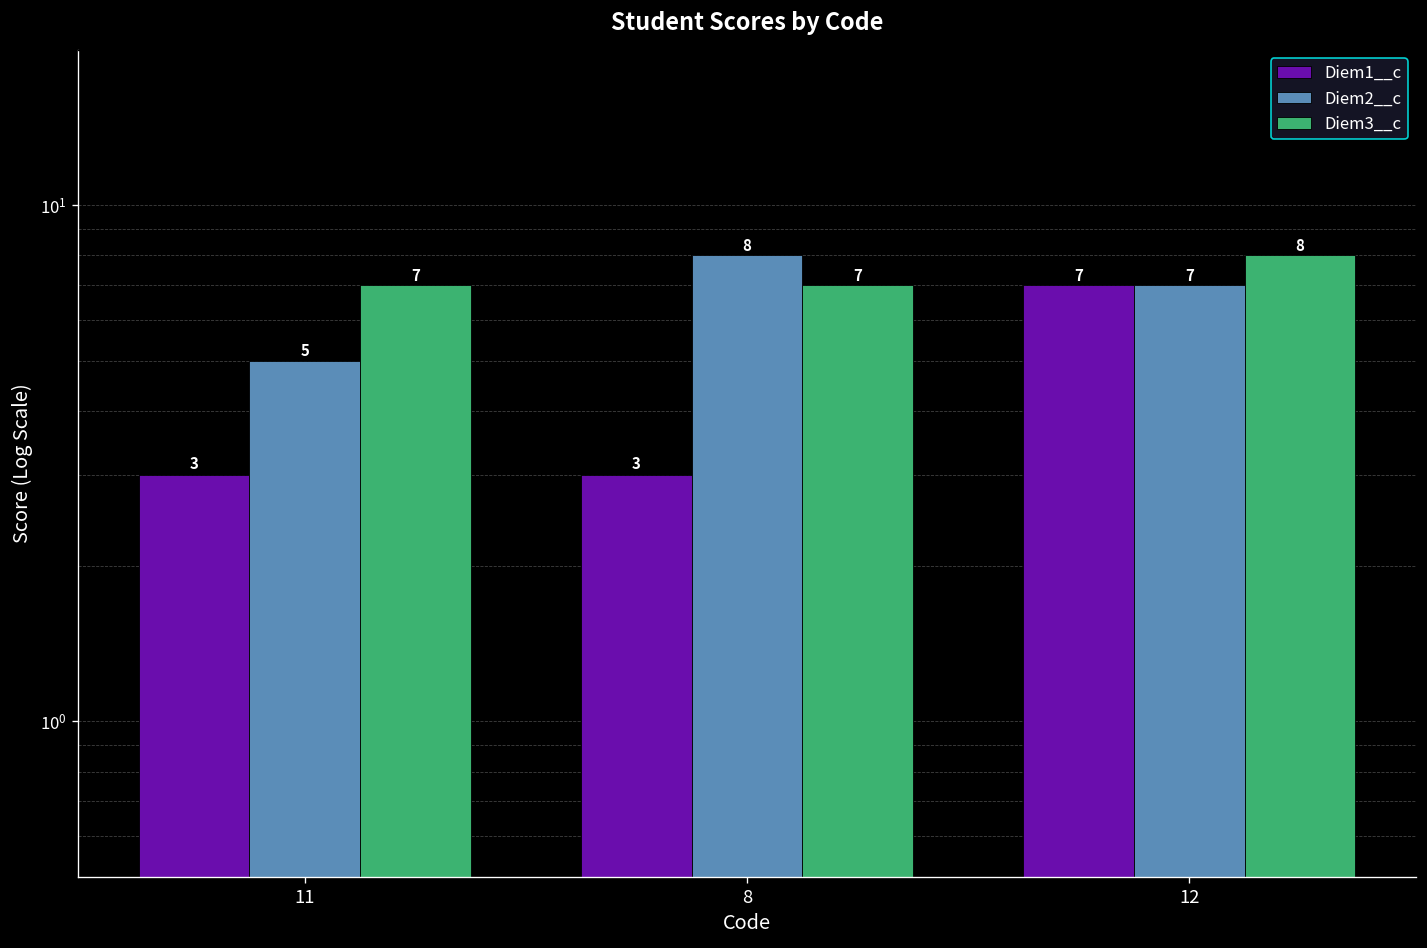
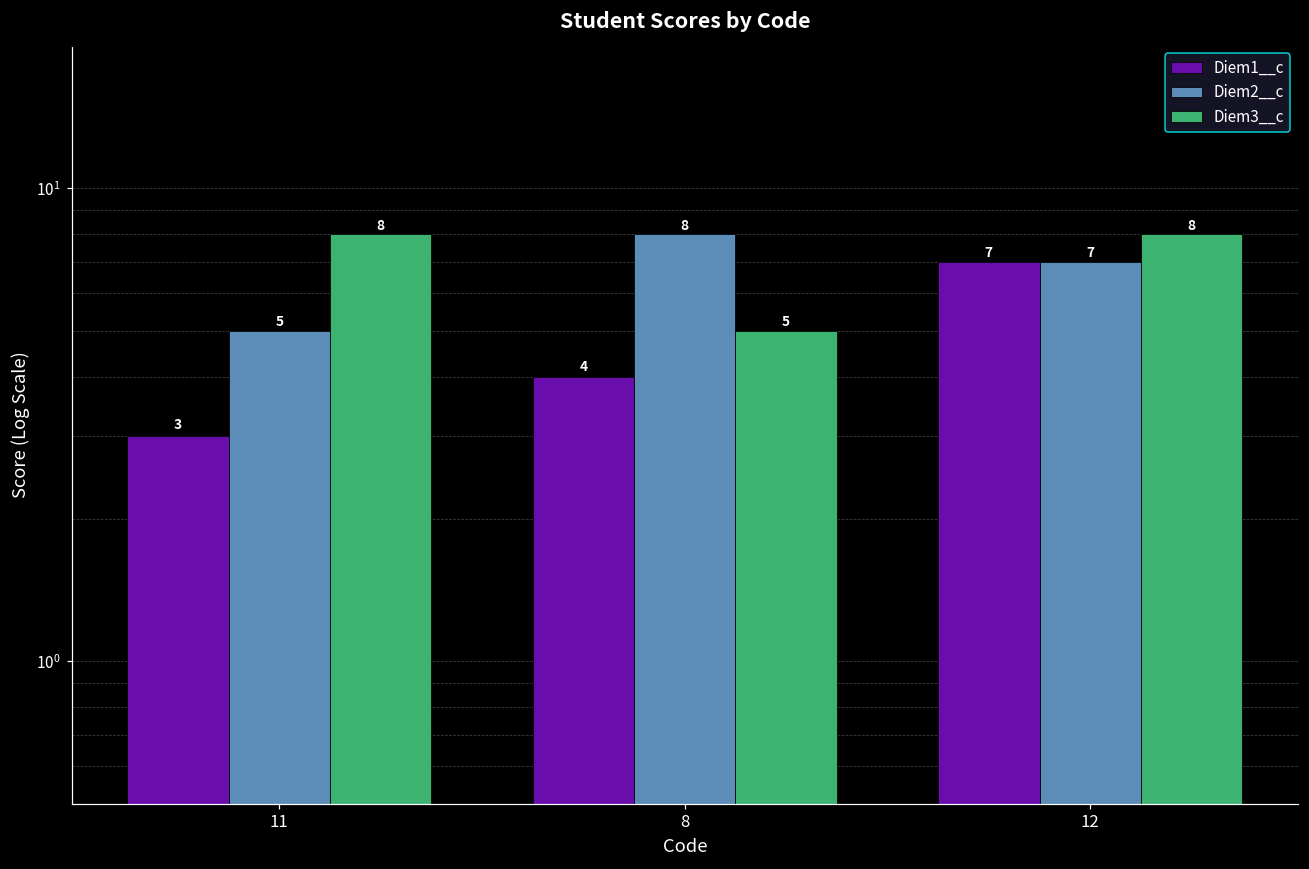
Diem3__c, 11: 7 -> 8
Diem1__c, 8: 3 -> 4
Diem3__c, 8: 7 -> 5
